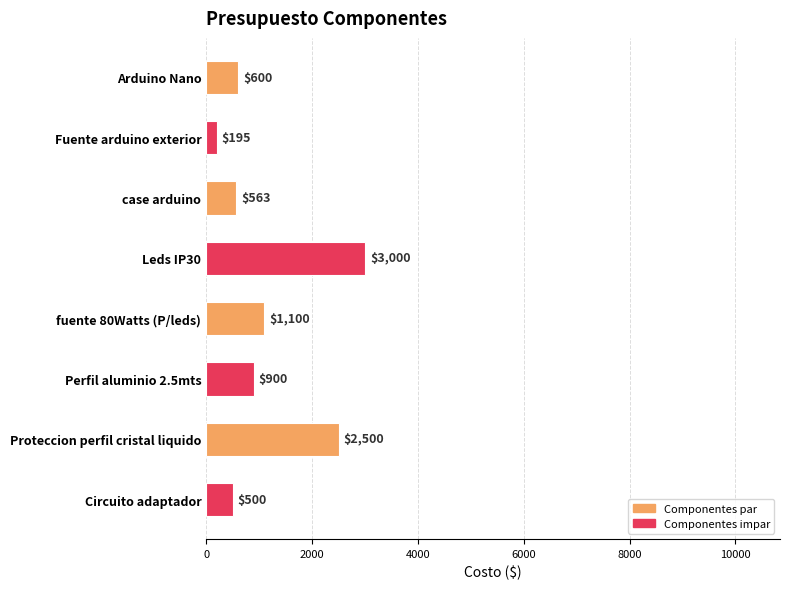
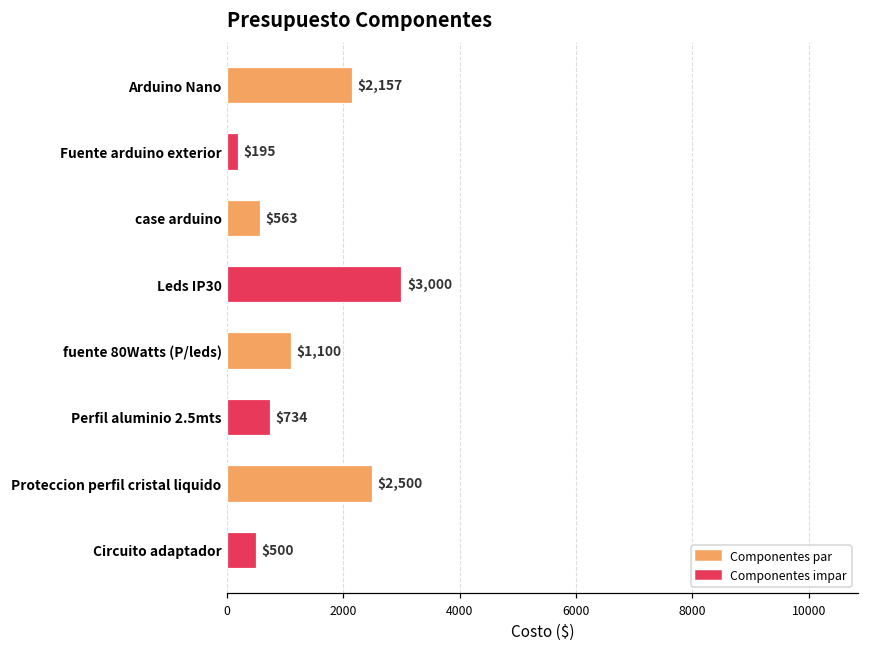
Arduino Nano: $600 -> $2,157
Perfil aluminio 2.5mts: $900 -> $734
